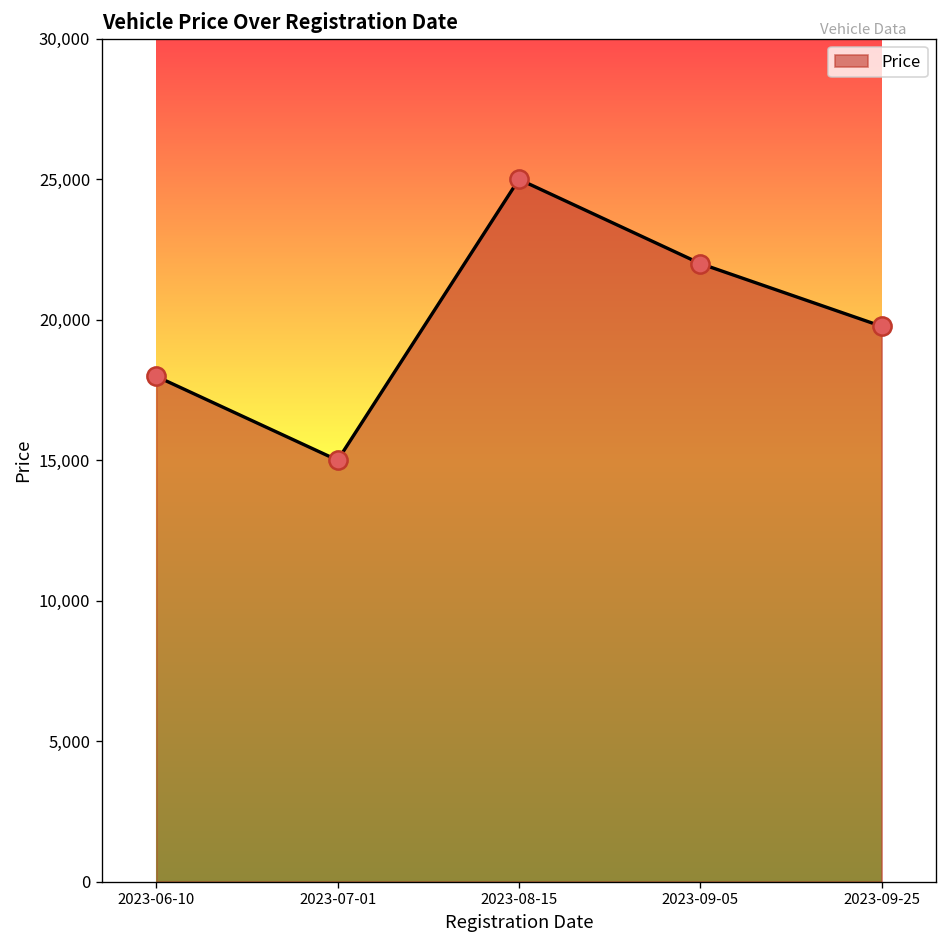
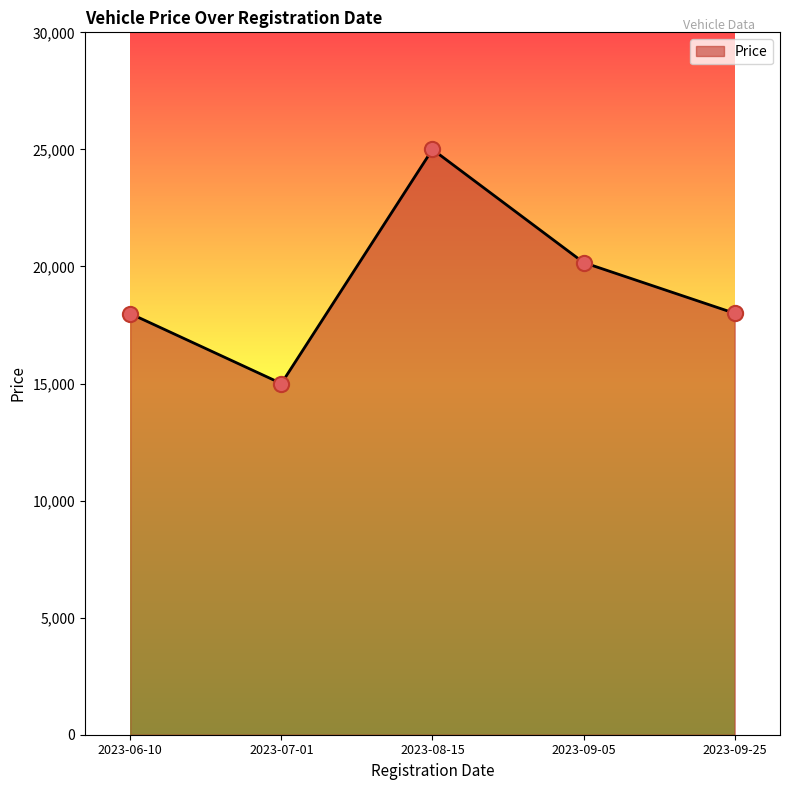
2023-09-05: 22,000 -> 20,200
2023-09-25: 19,800 -> 18,000
